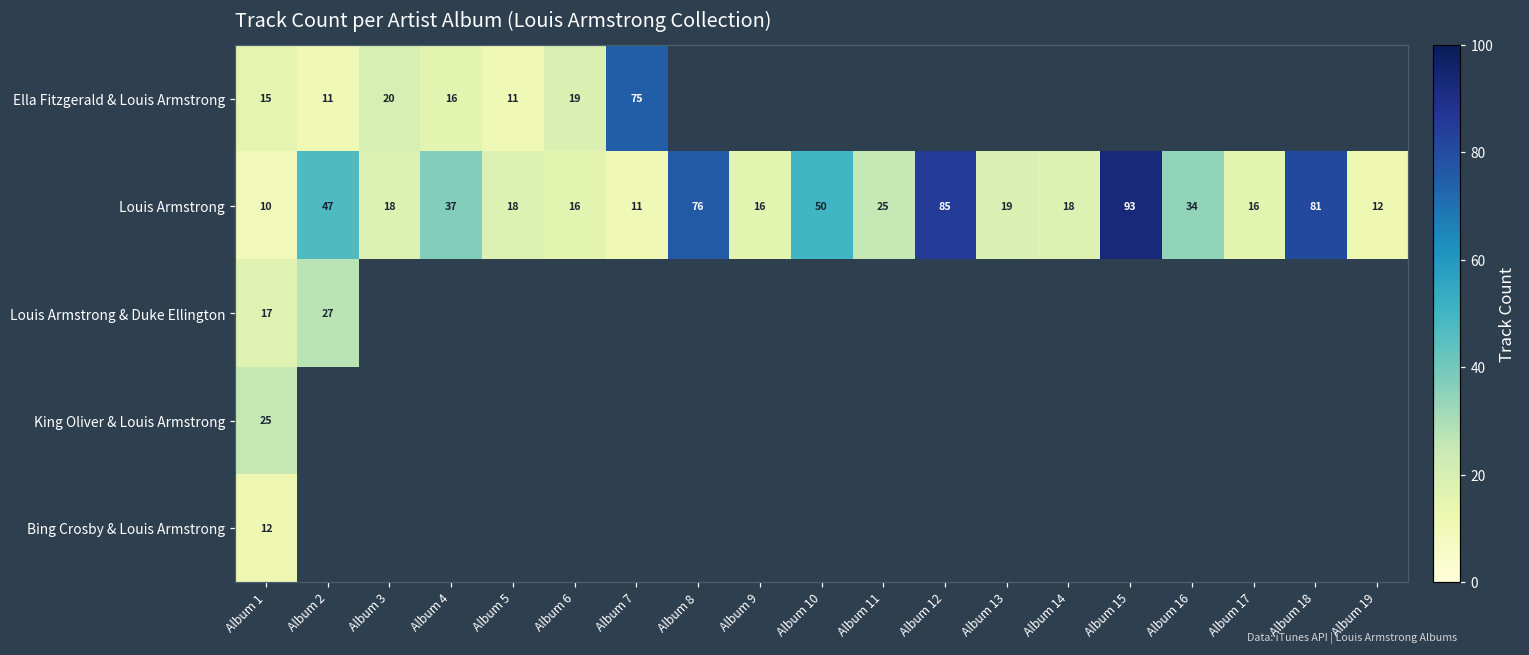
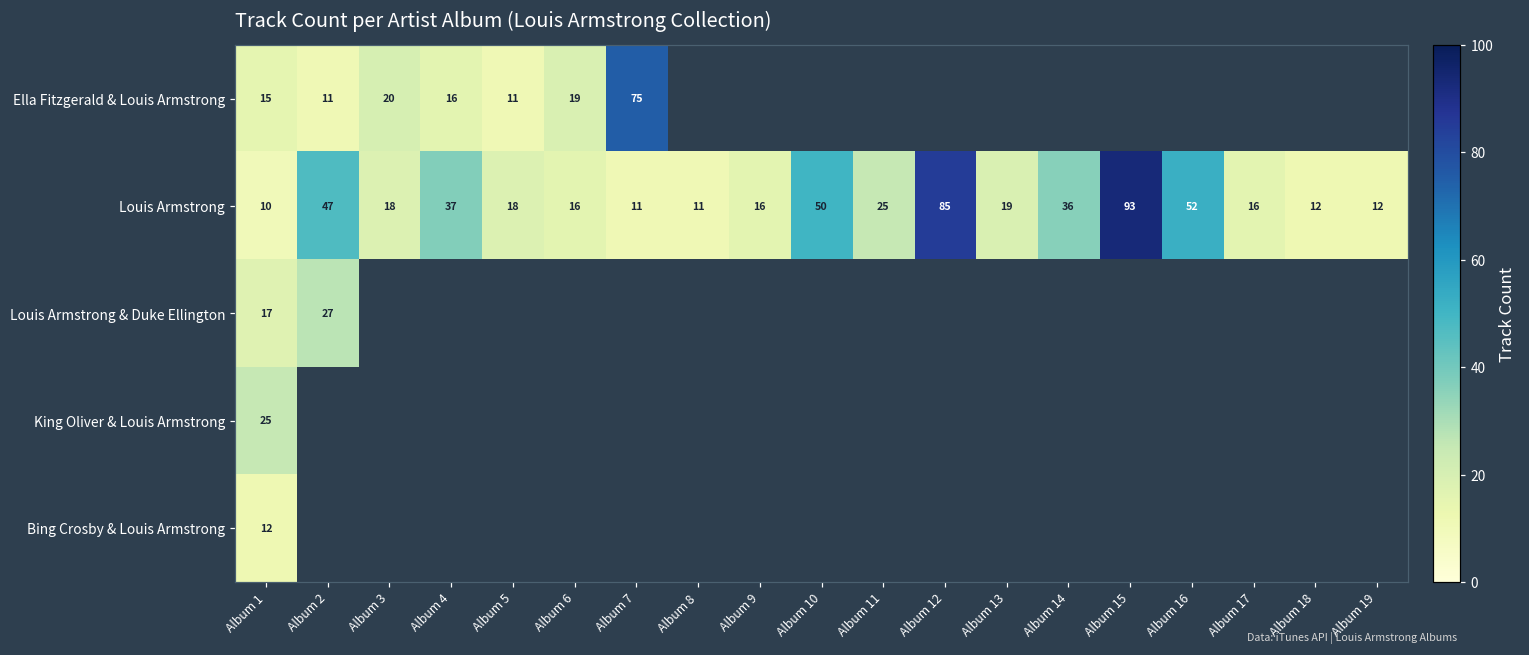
Louis Armstrong, Album 8: 76 -> 11
Louis Armstrong, Album 14: 18 -> 36
Louis Armstrong, Album 16: 34 -> 52
Louis Armstrong, Album 18: 81 -> 12
